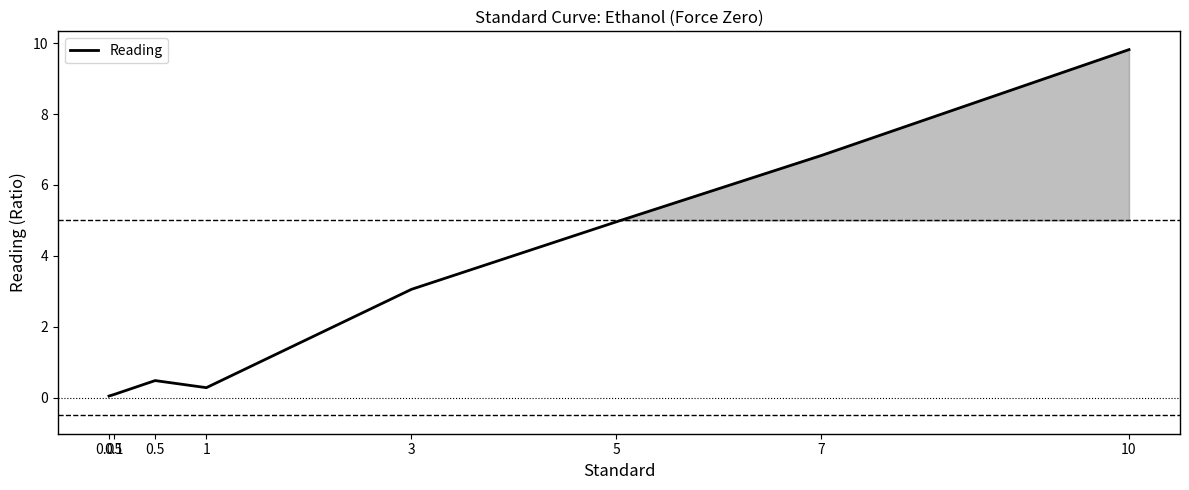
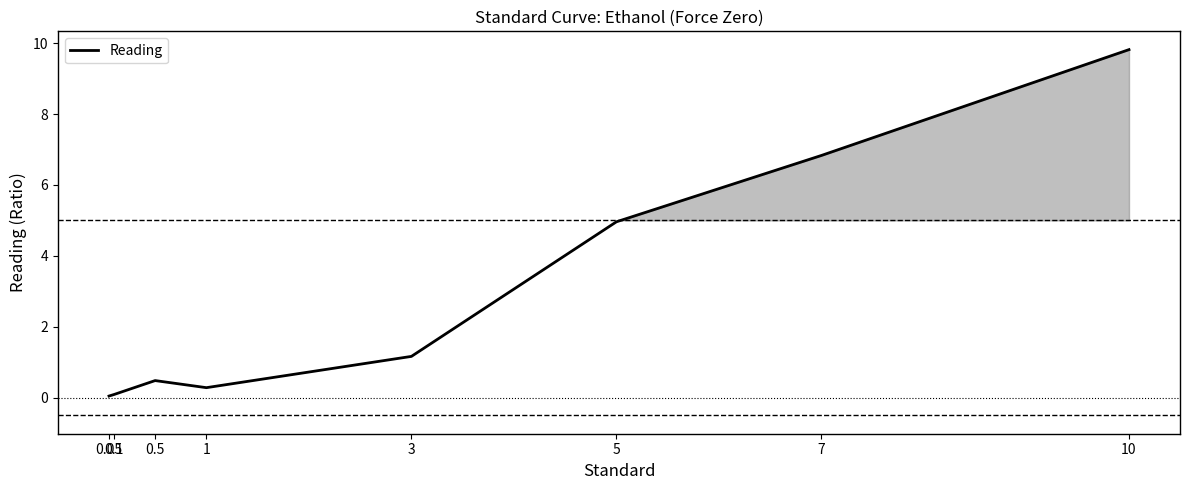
Reading, 3: 3.1 -> 1.2
